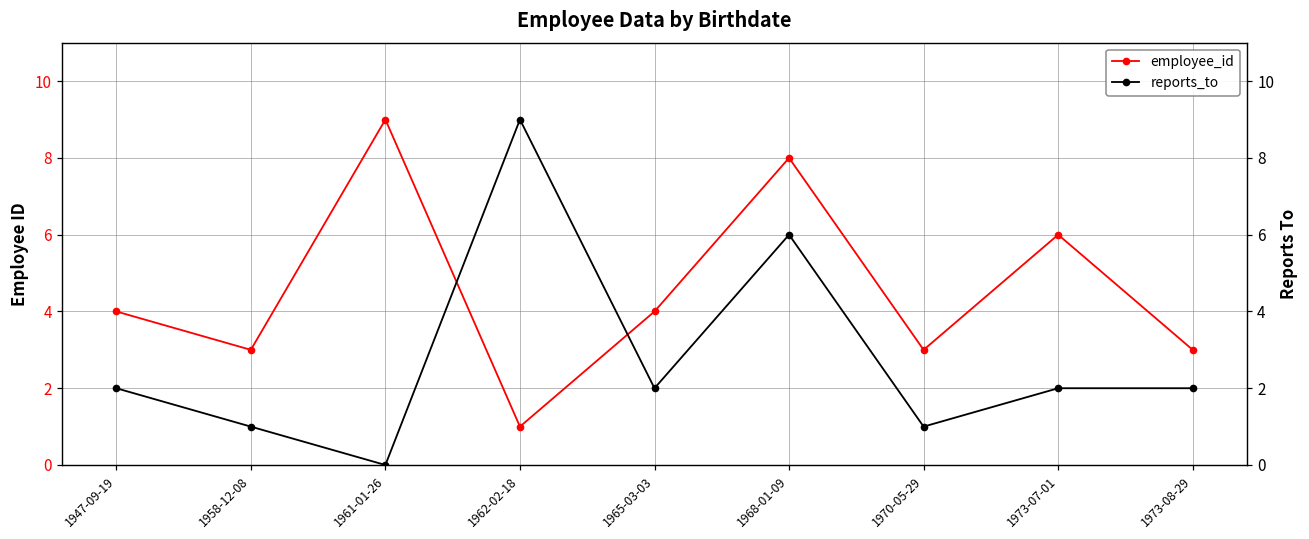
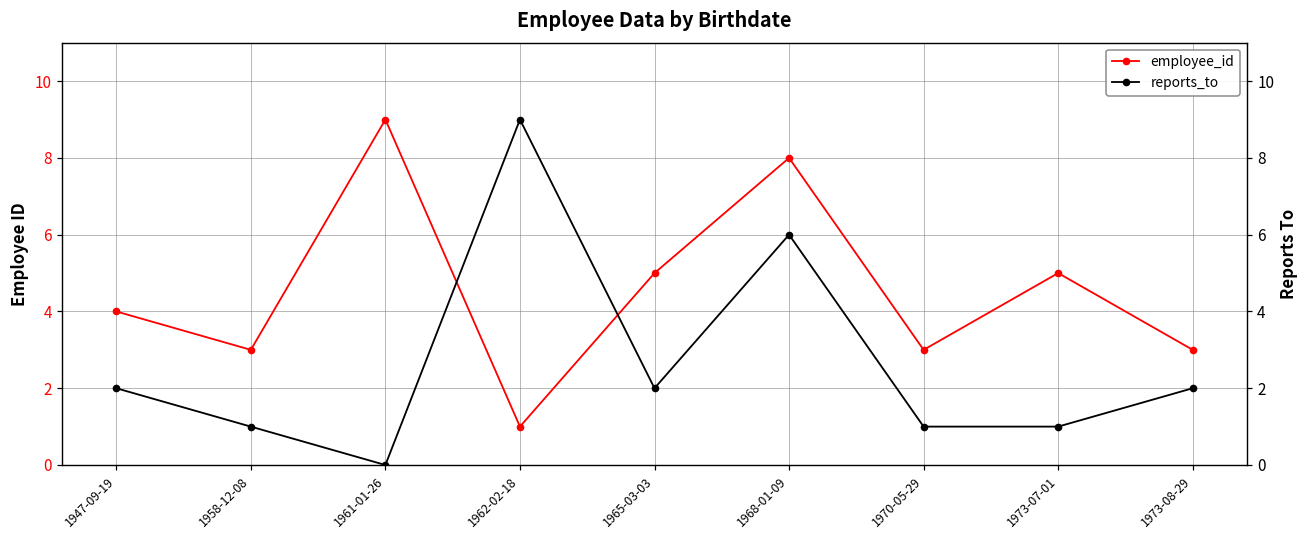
employee_id, 1965-03-03: 4 -> 5
employee_id, 1973-07-01: 6 -> 5
reports_to, 1973-07-01: 2 -> 1
